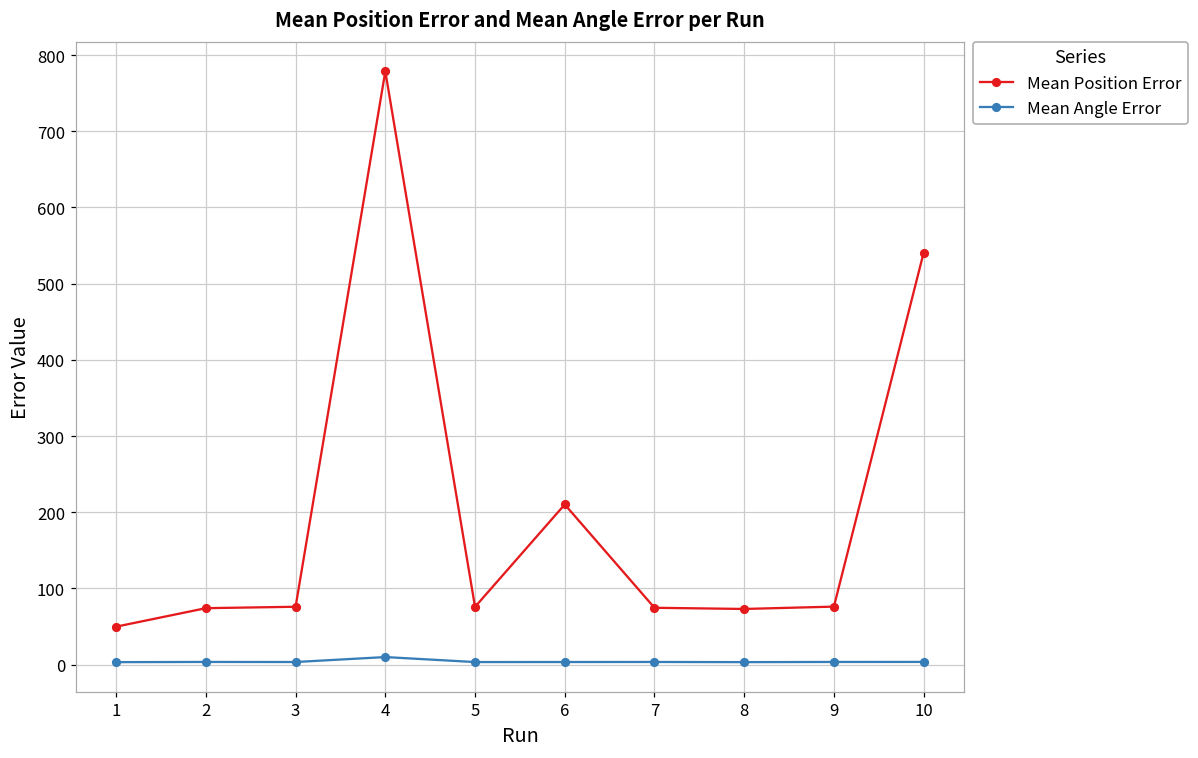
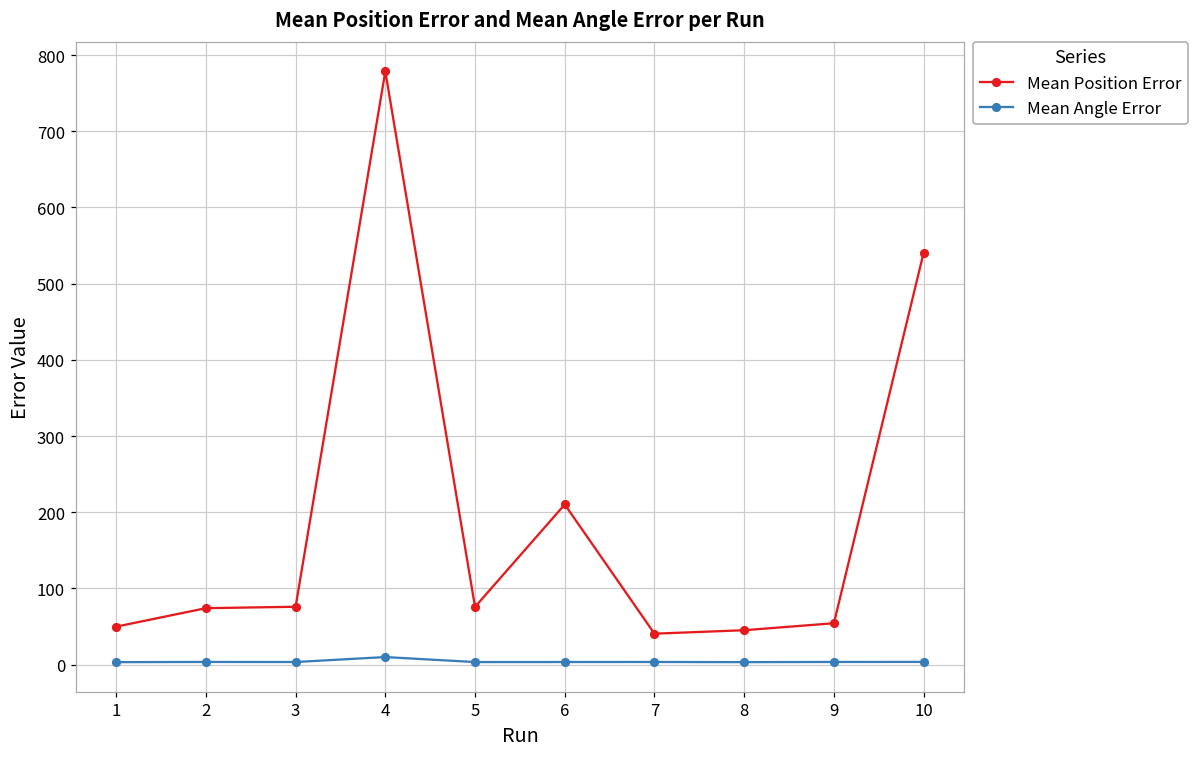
Mean Position Error, 7: 70 -> 40
Mean Position Error, 8: 70 -> 50
Mean Position Error, 9: 80 -> 50
